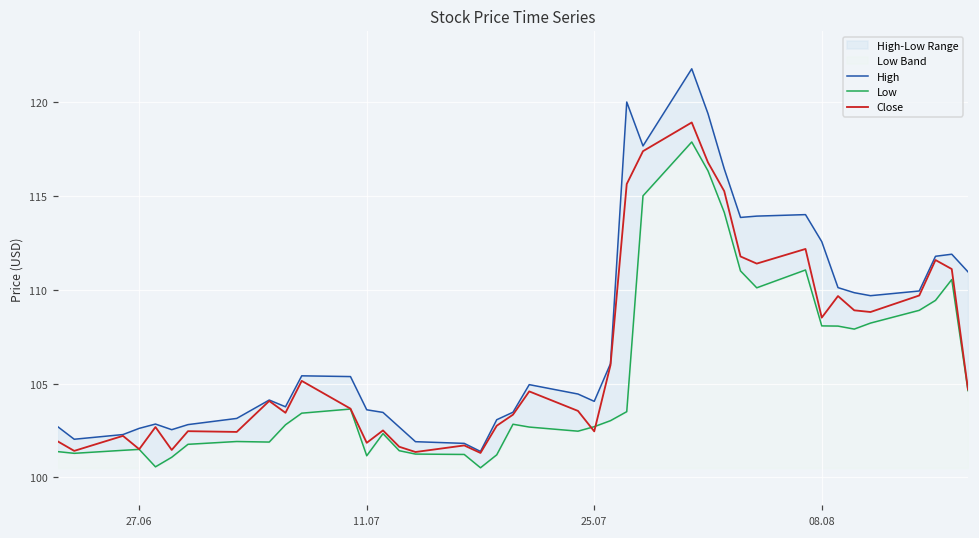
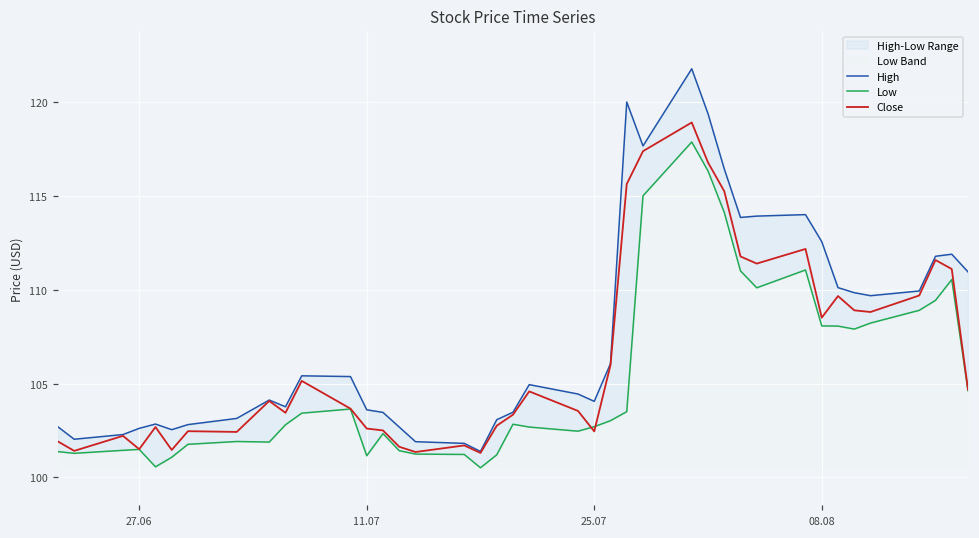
Close, 11.07: 101.8 -> 102.6
